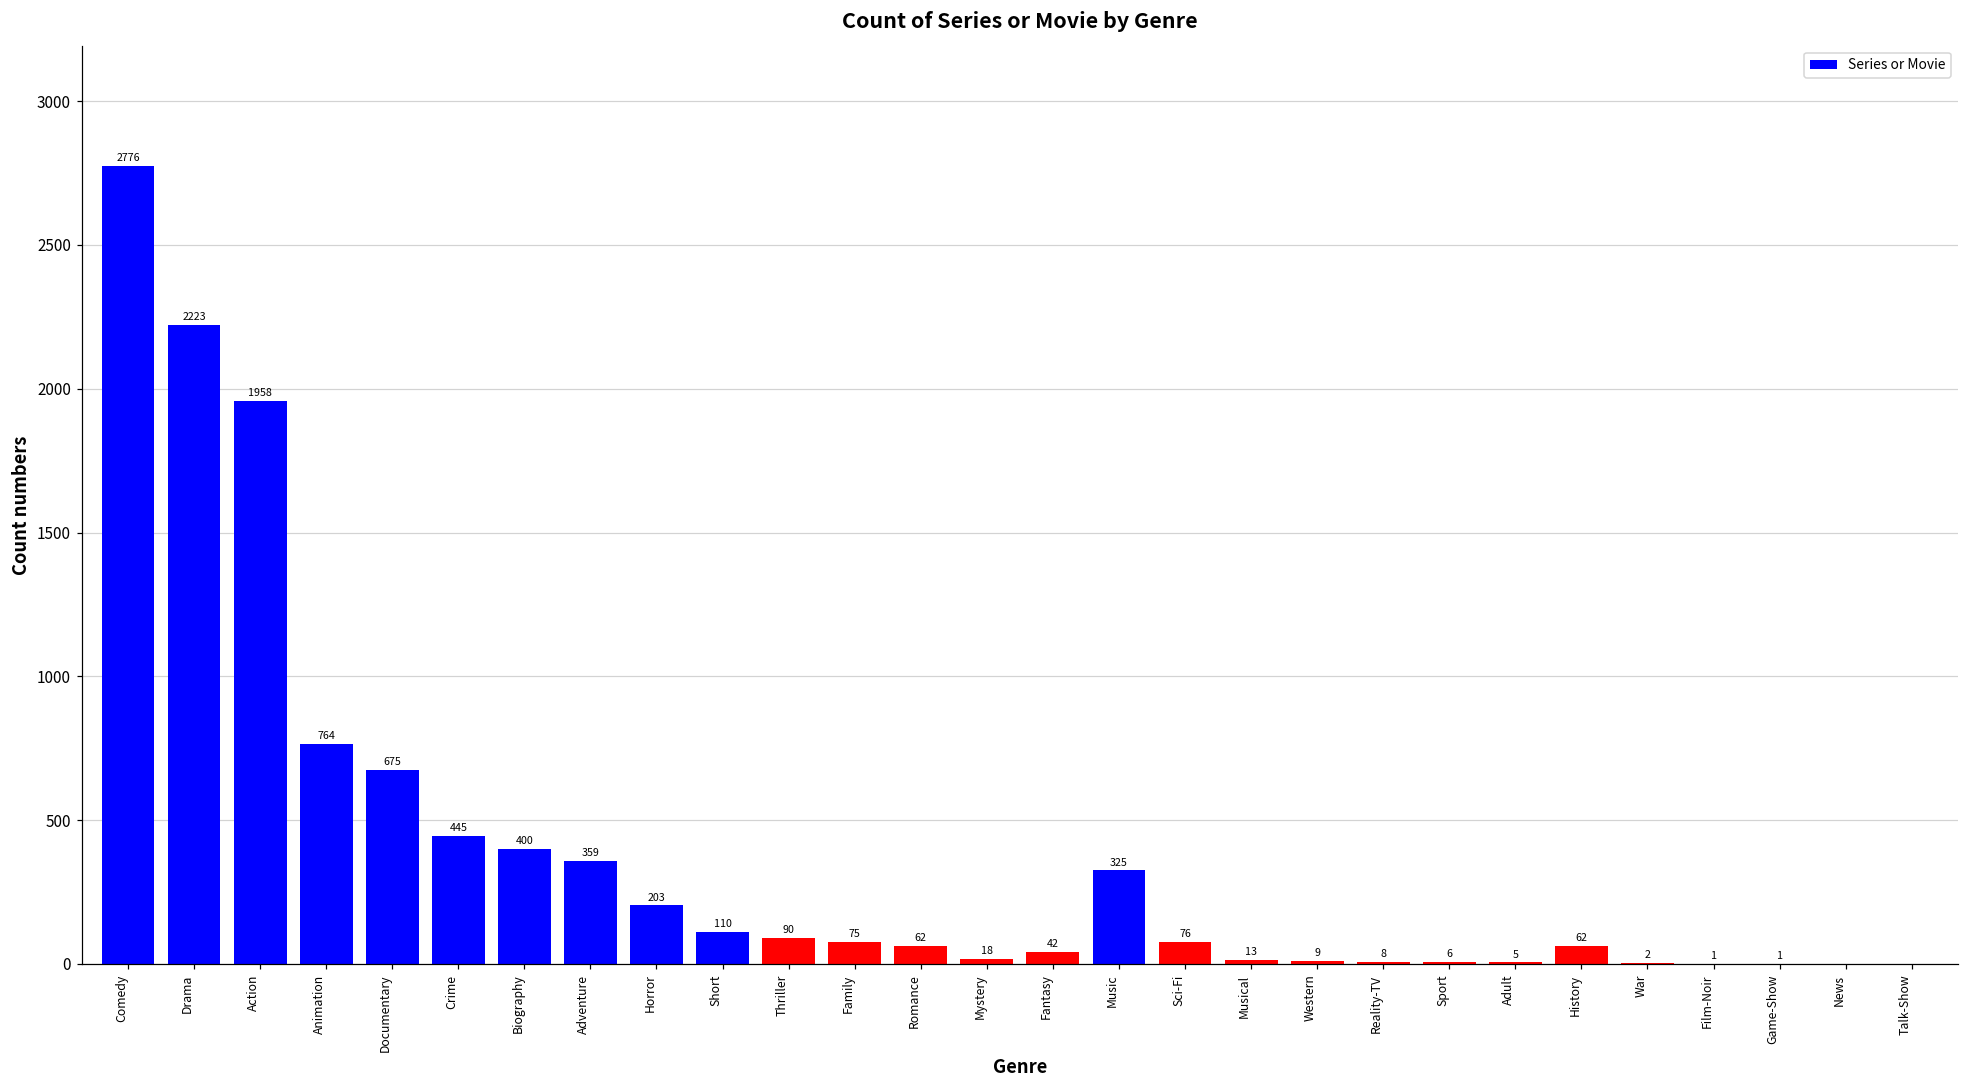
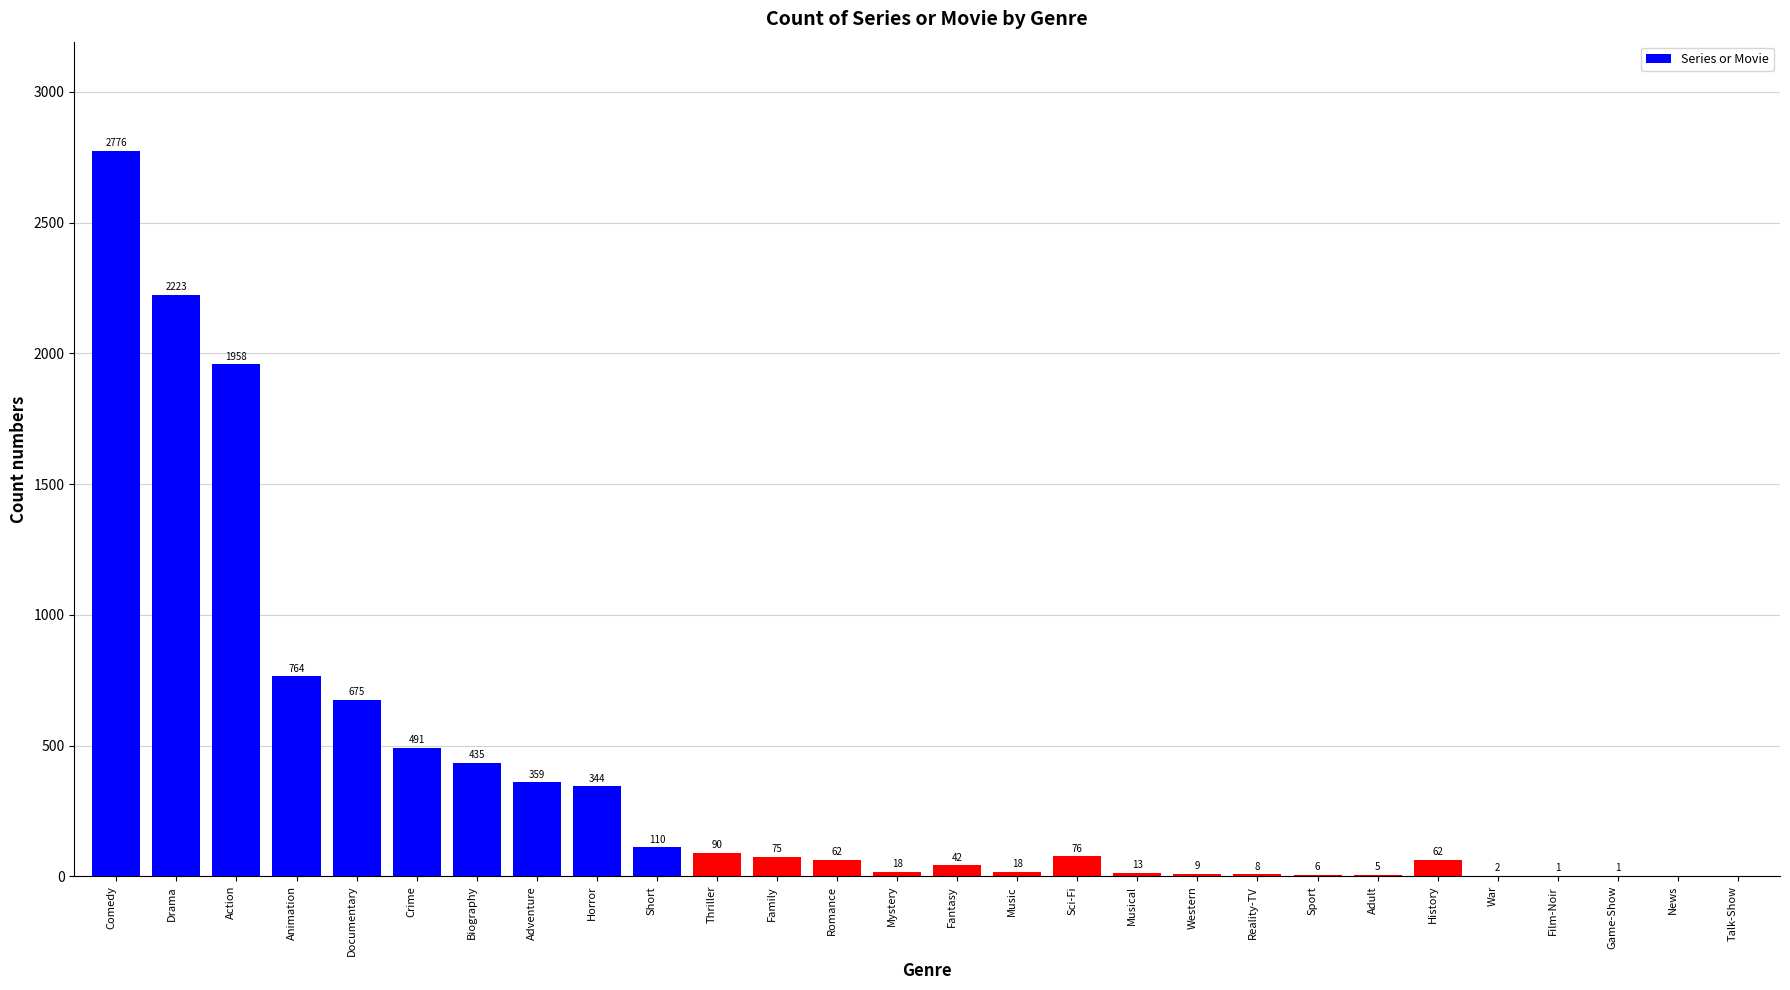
Crime: 445 -> 491
Biography: 400 -> 435
Horror: 203 -> 344
Music: 325 -> 18
